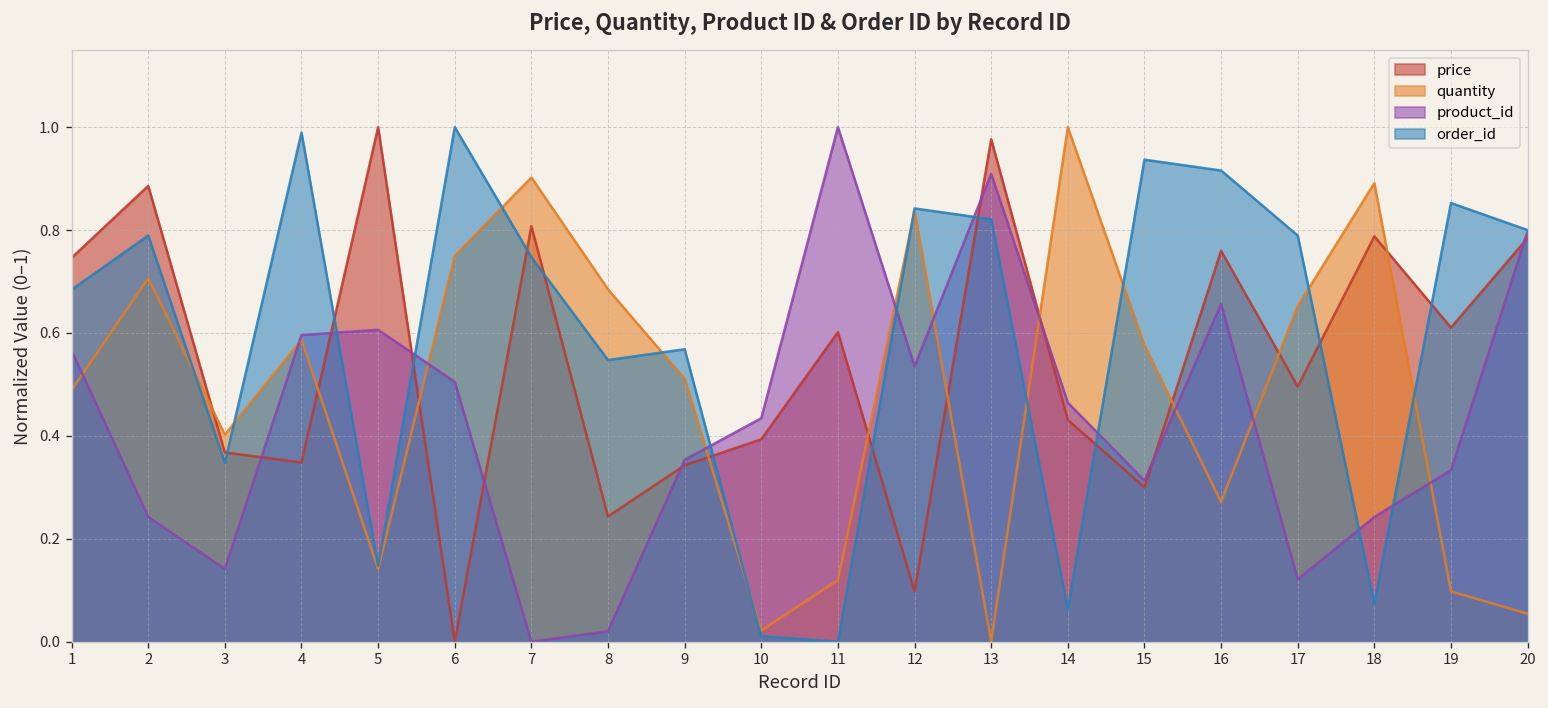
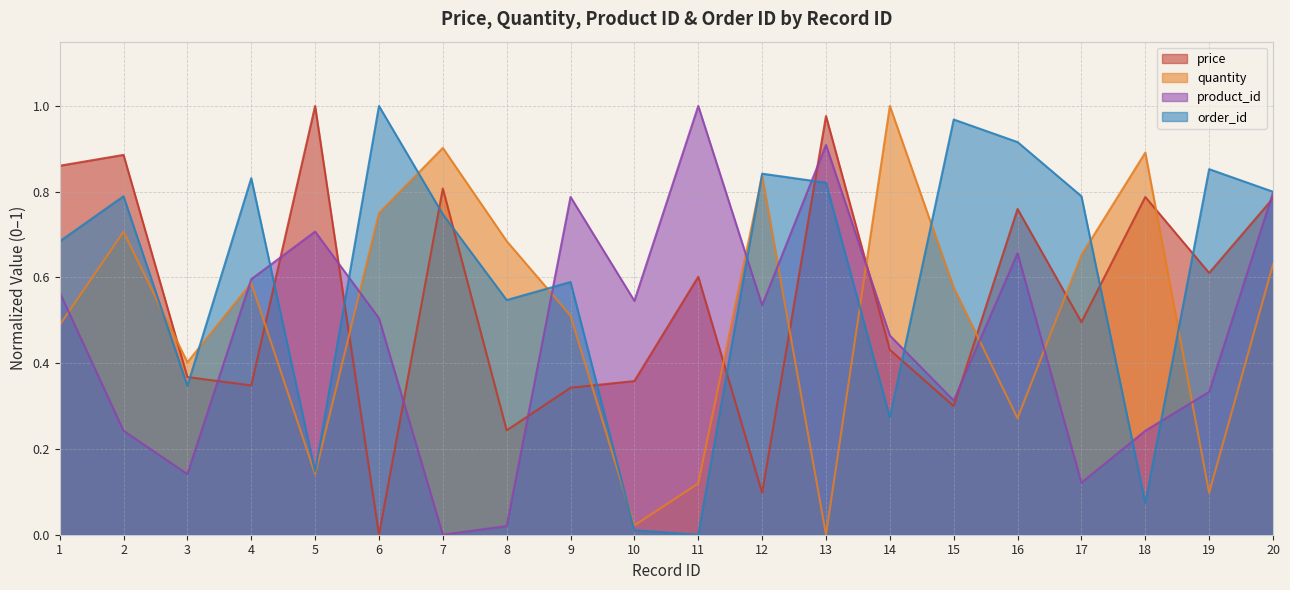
price, 1: 0.75 -> 0.86
order_id, 4: 0.99 -> 0.83
product_id, 5: 0.61 -> 0.71
product_id, 9: 0.35 -> 0.79
order_id, 9: 0.57 -> 0.59
price, 10: 0.39 -> 0.36
product_id, 10: 0.43 -> 0.55
order_id, 14: 0.06 -> 0.27
order_id, 15: 0.94 -> 0.97
quantity, 20: 0.05 -> 0.63
